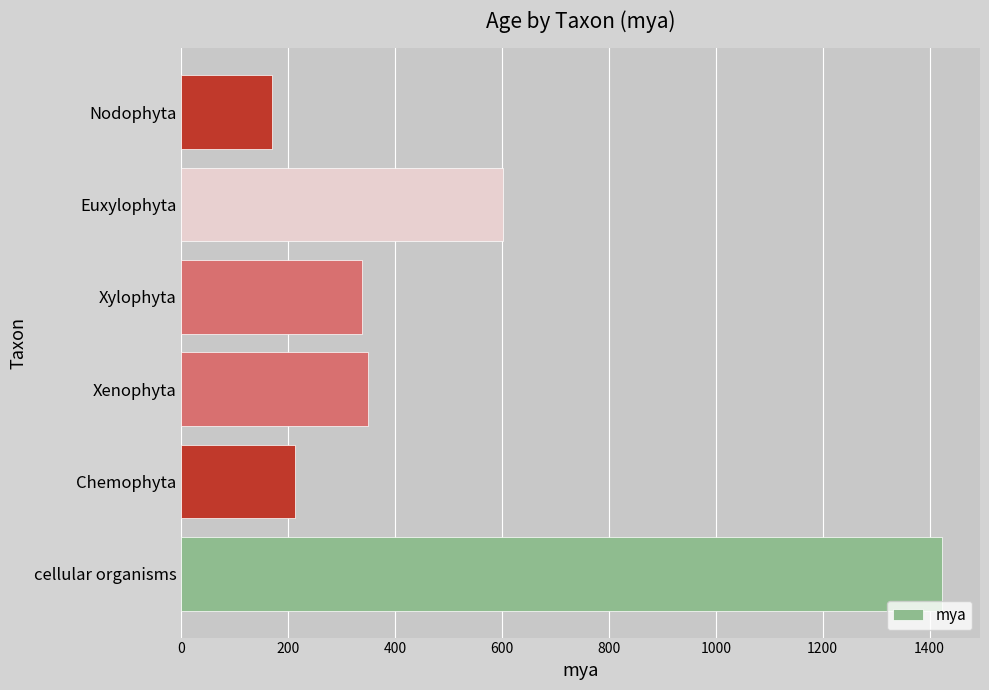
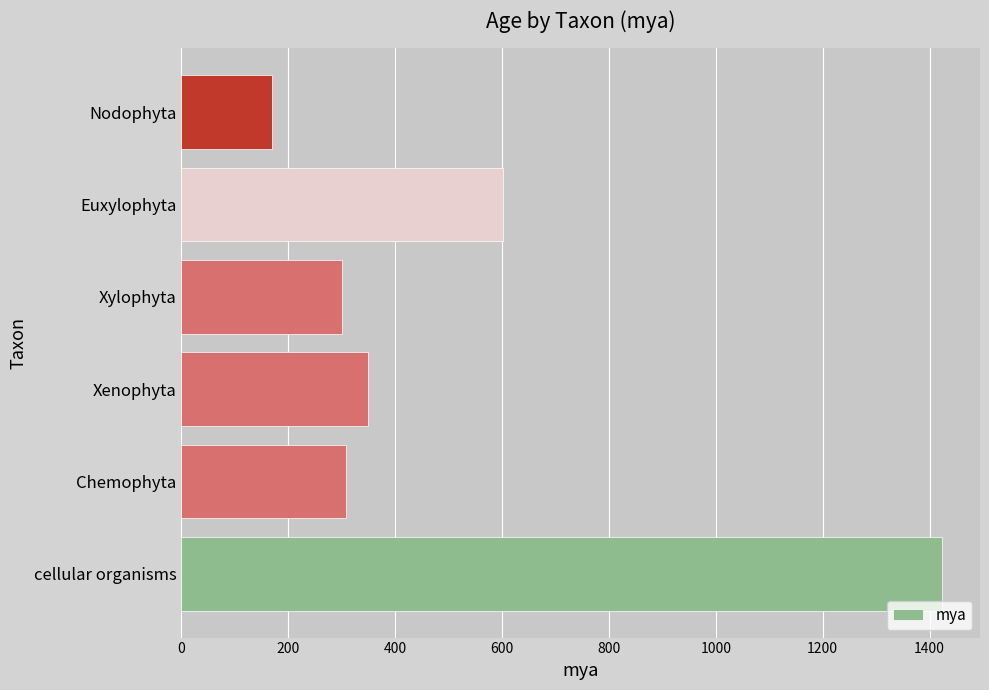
Xylophyta: 340 -> 300
Chemophyta: 210 -> 310
